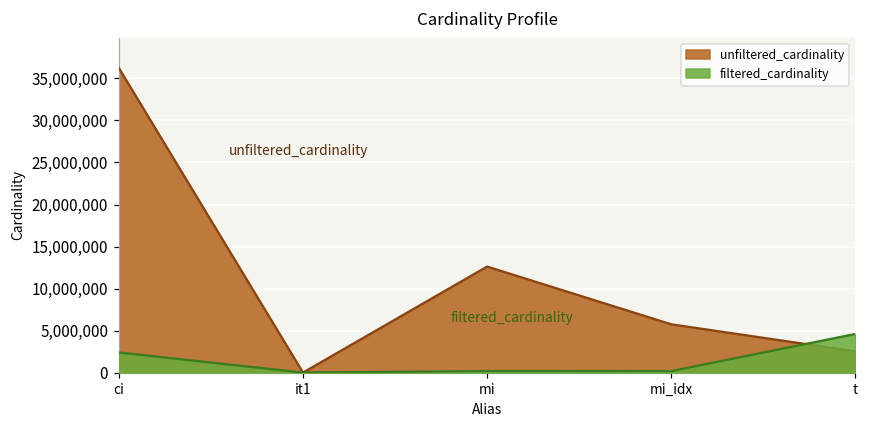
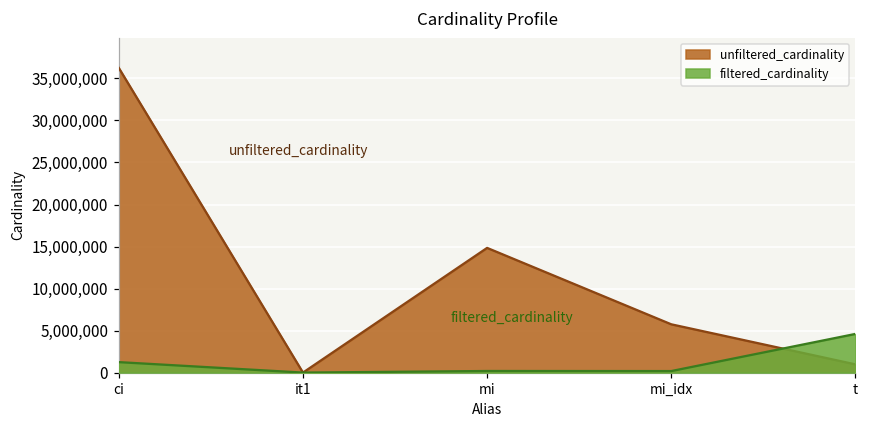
filtered_cardinality, ci: 2,000,000 -> 1,000,000
unfiltered_cardinality, mi: 13,000,000 -> 15,000,000
unfiltered_cardinality, t: 3,000,000 -> 1,000,000
